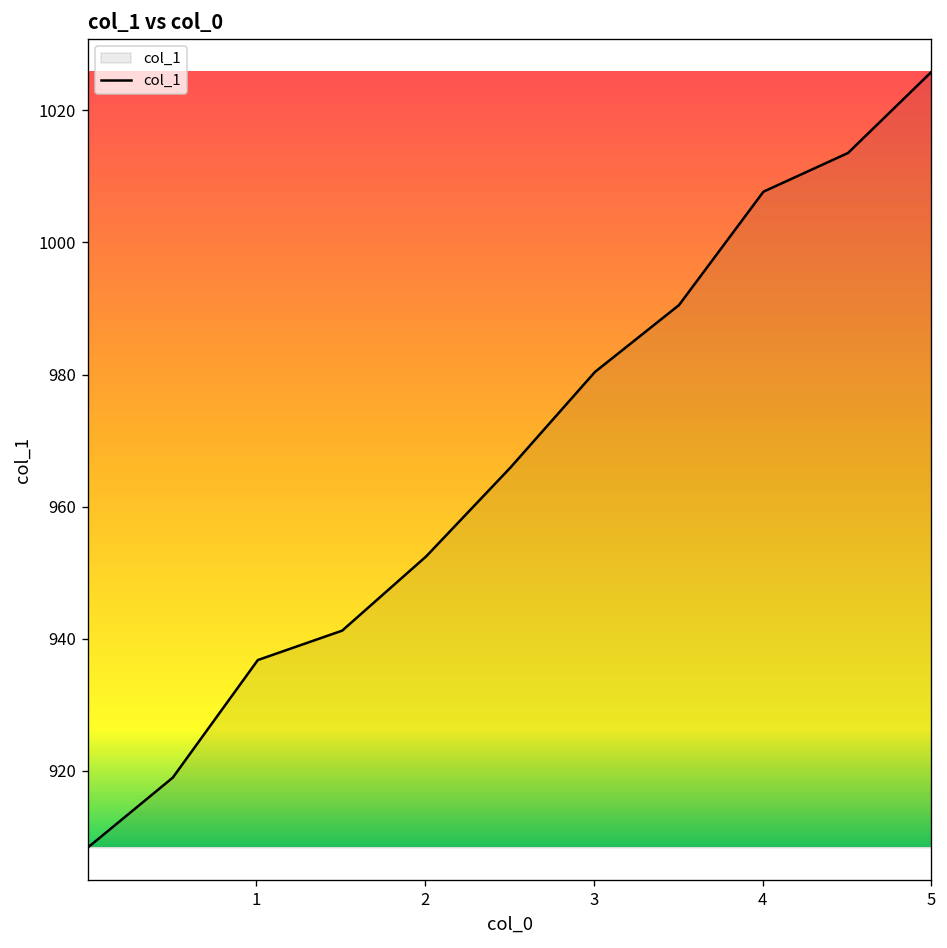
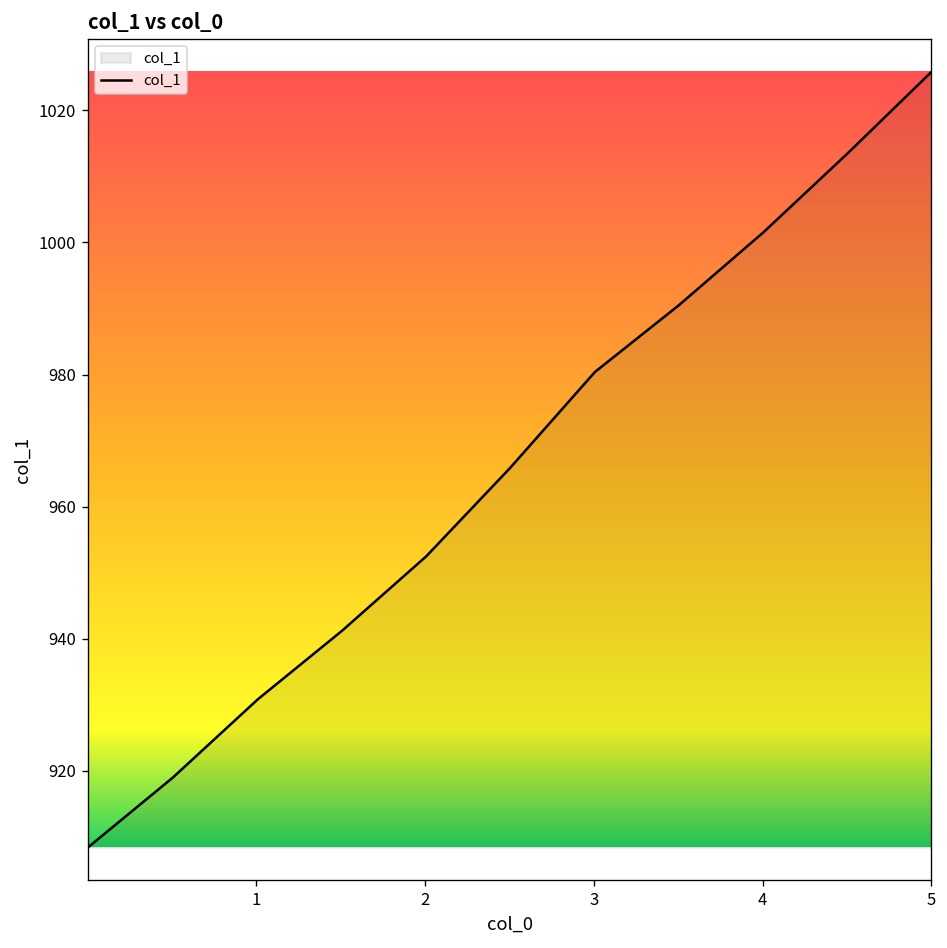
1: 937 -> 931
4: 1008 -> 1002
